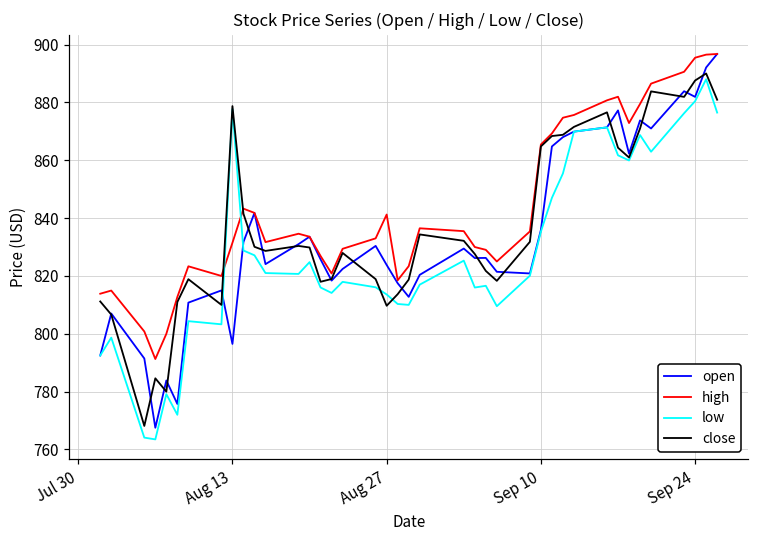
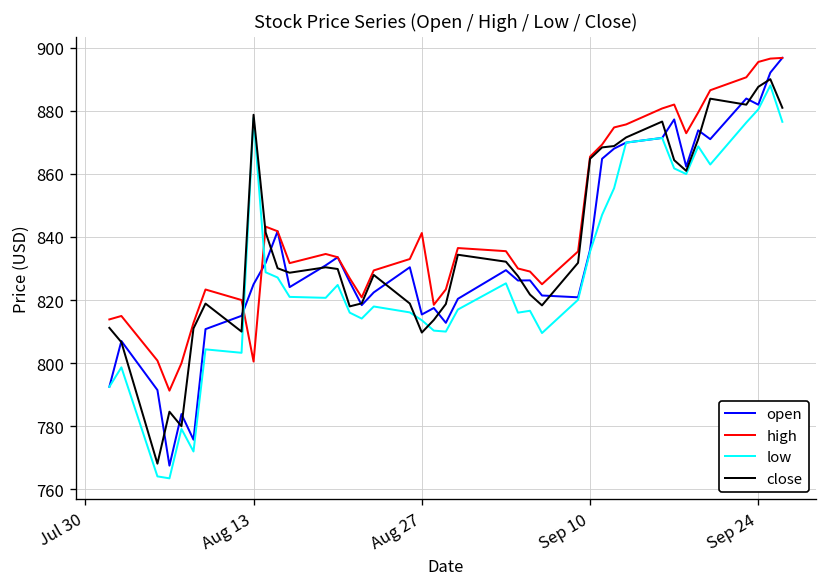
open, Aug 13: 797 -> 825
high, Aug 13: 831 -> 801
open, Aug 27: 824 -> 815
